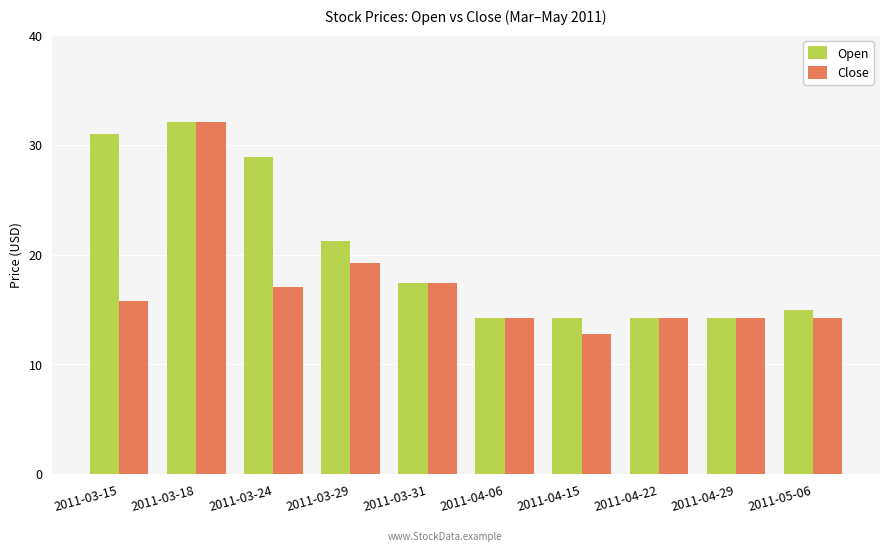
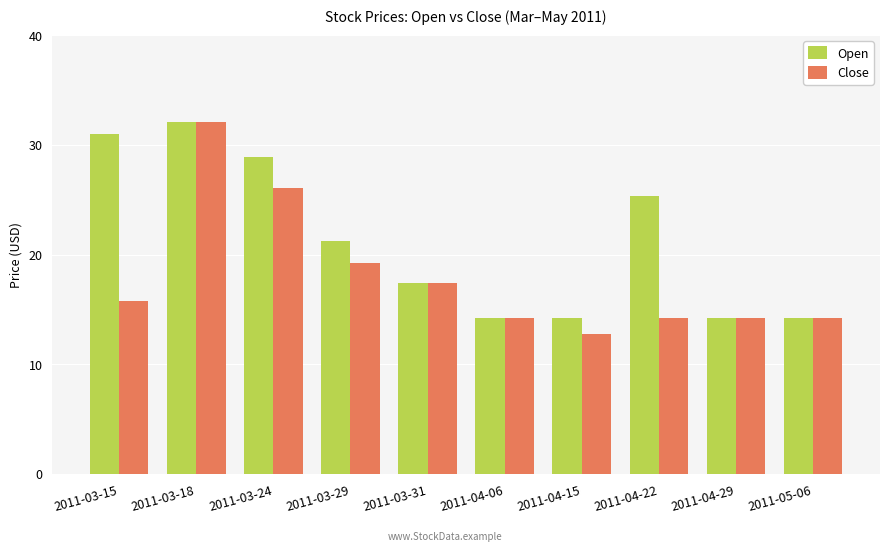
Close, 2011-03-24: 17.0 -> 26.1
Open, 2011-04-22: 14.2 -> 25.3
Open, 2011-05-06: 15.0 -> 14.2
